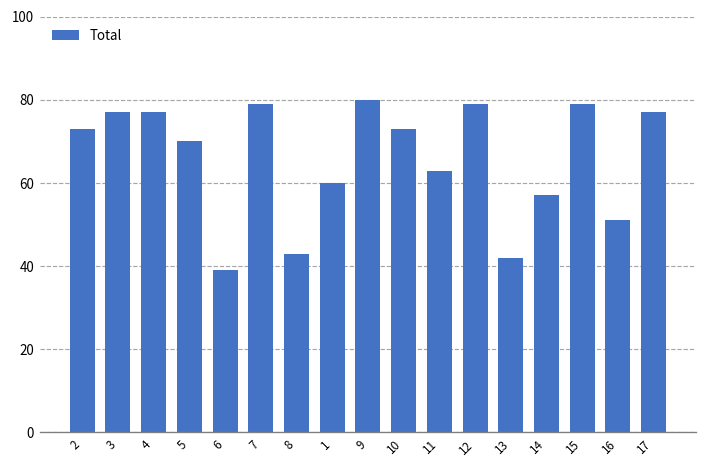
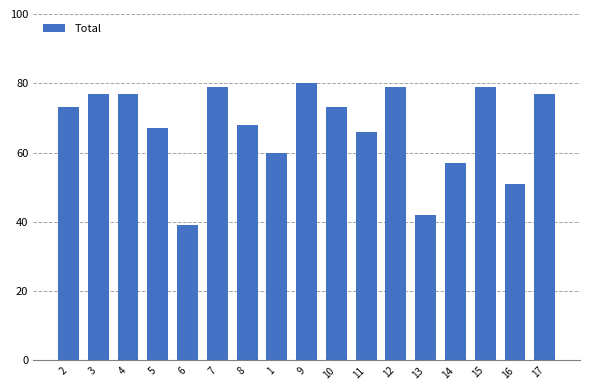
5: 70 -> 67
8: 43 -> 68
11: 63 -> 66
